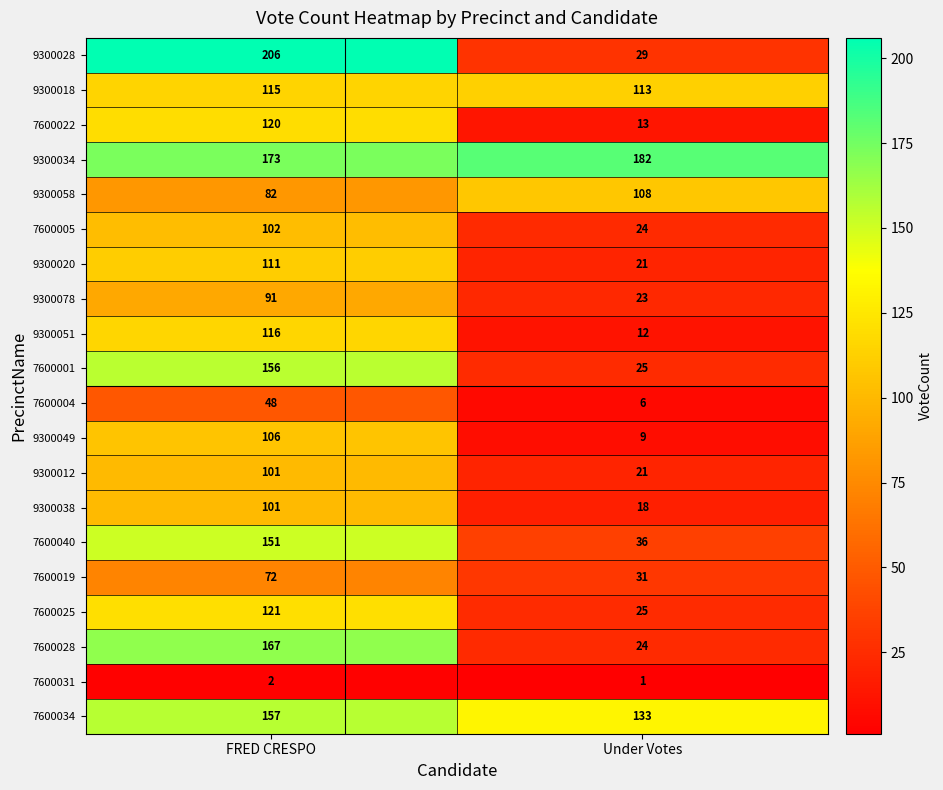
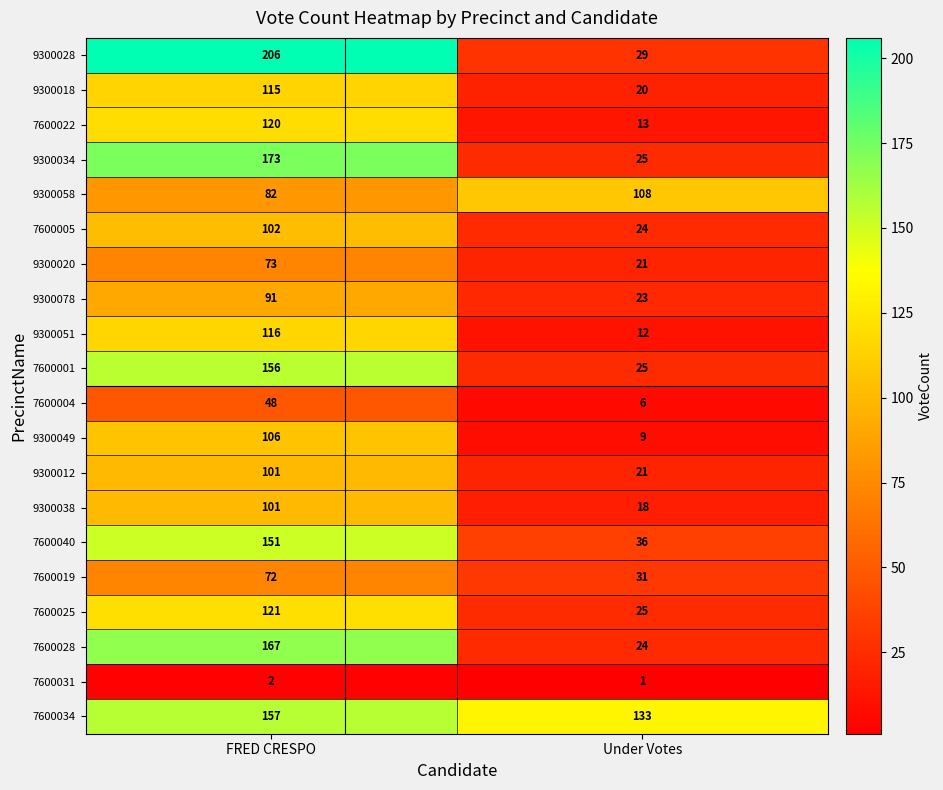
9300018, Under Votes: 113 -> 20
9300034, Under Votes: 182 -> 25
9300020, FRED CRESPO: 111 -> 73
